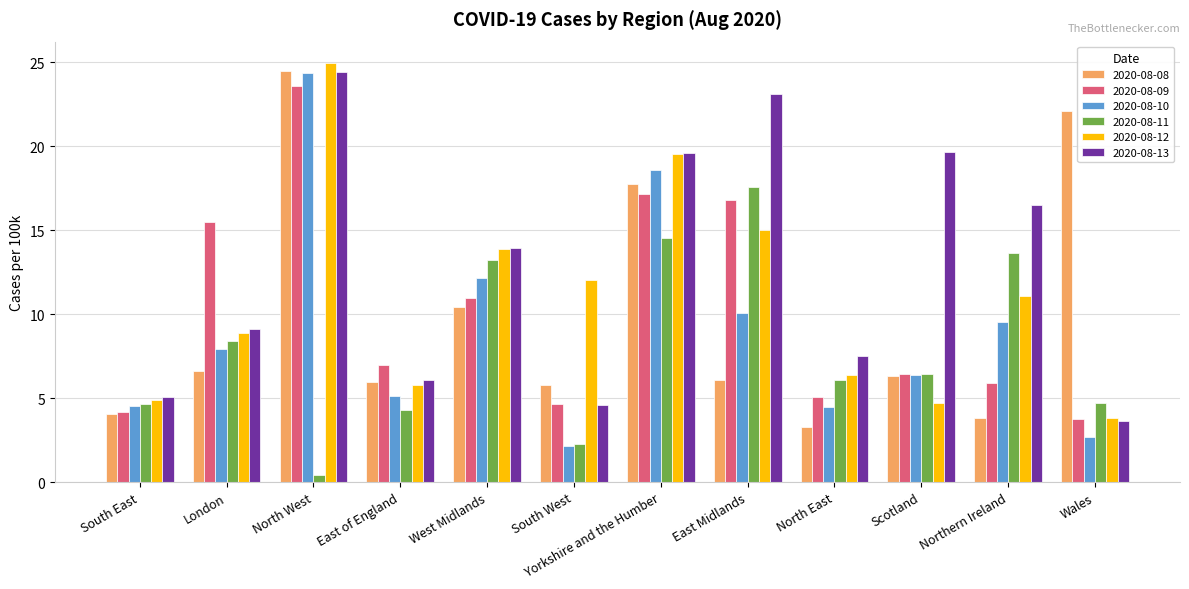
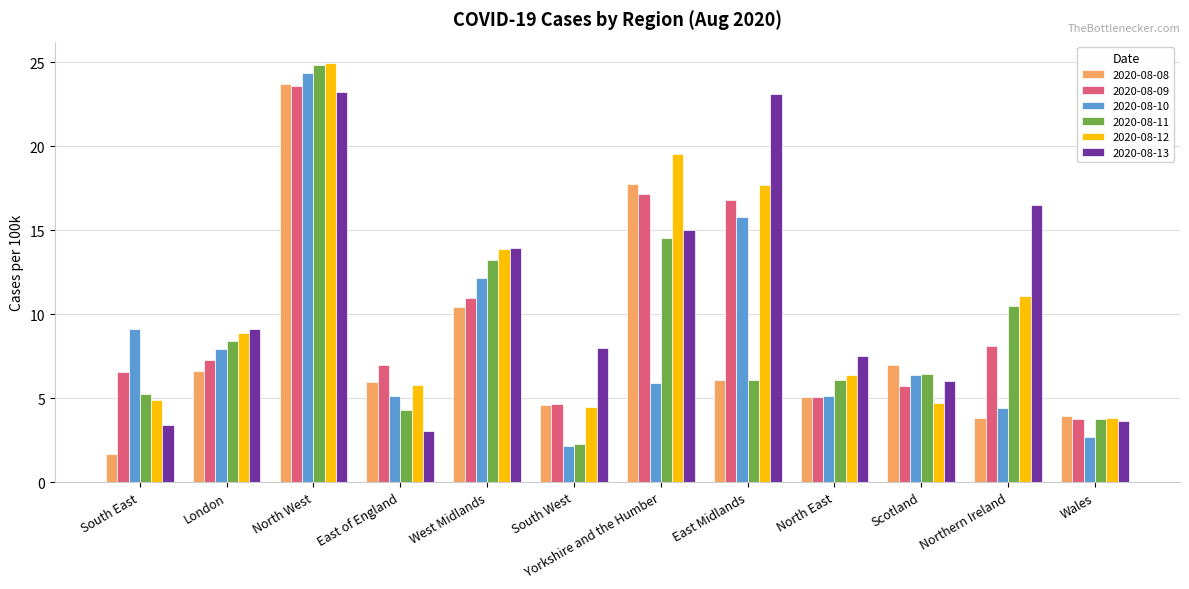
2020-08-08, South East: 4.1 -> 1.7
2020-08-09, South East: 4.2 -> 6.6
2020-08-10, South East: 4.6 -> 9.1
2020-08-11, South East: 4.7 -> 5.3
2020-08-13, South East: 5.0 -> 3.4
2020-08-09, London: 15.5 -> 7.3
2020-08-08, North West: 24.5 -> 23.7
2020-08-11, North West: 0.4 -> 24.8
2020-08-13, North West: 24.4 -> 23.2
2020-08-13, East of England: 6.1 -> 3.1
2020-08-08, South West: 5.8 -> 4.6
2020-08-12, South West: 12.1 -> 4.5
2020-08-13, South West: 4.6 -> 8.0
2020-08-10, Yorkshire and the Humber: 18.6 -> 5.9
2020-08-13, Yorkshire and the Humber: 19.6 -> 15.0
2020-08-10, East Midlands: 10.1 -> 15.8
2020-08-11, East Midlands: 17.6 -> 6.1
2020-08-12, East Midlands: 15.0 -> 17.7
2020-08-08, North East: 3.3 -> 5.1
2020-08-10, North East: 4.5 -> 5.1
2020-08-08, Scotland: 6.3 -> 7.0
2020-08-09, Scotland: 6.4 -> 5.7
2020-08-13, Scotland: 19.7 -> 6.0
2020-08-09, Northern Ireland: 5.9 -> 8.1
2020-08-10, Northern Ireland: 9.5 -> 4.4
2020-08-11, Northern Ireland: 13.6 -> 10.5
2020-08-08, Wales: 22.1 -> 3.9
2020-08-11, Wales: 4.7 -> 3.7
